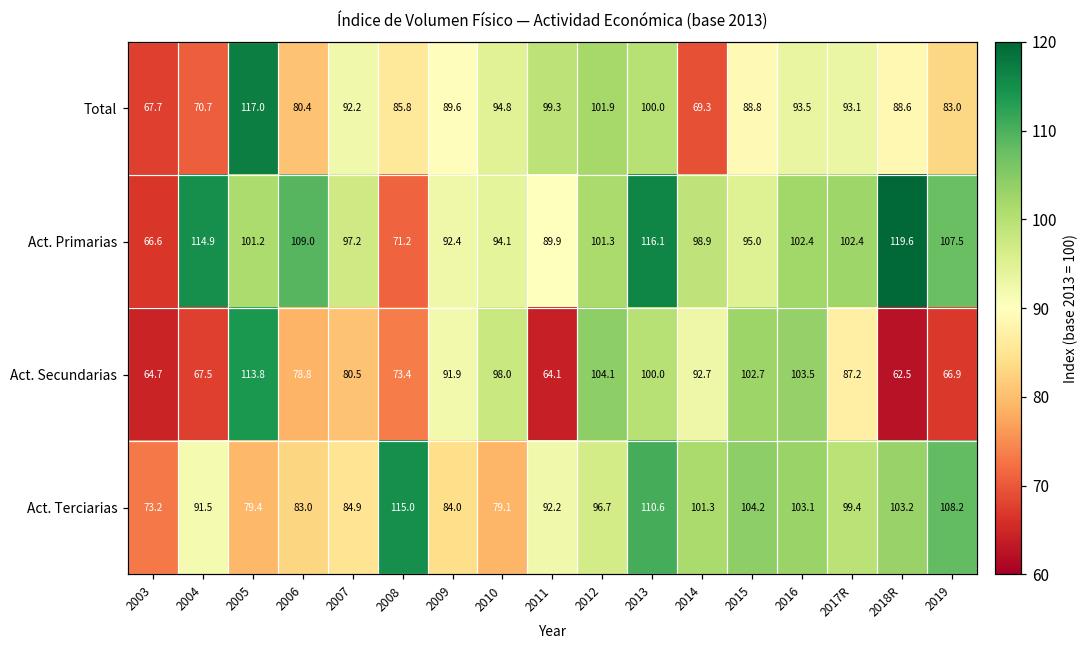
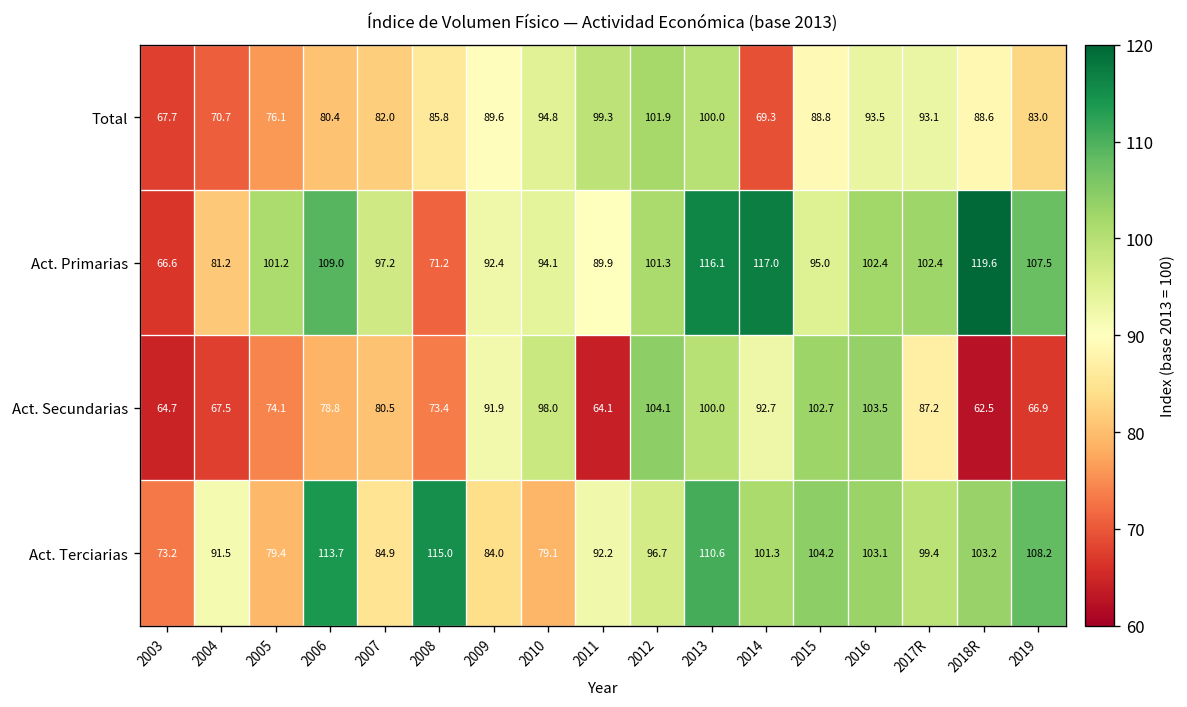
Total, 2005: 117.0 -> 76.1
Total, 2007: 92.2 -> 82.0
Act. Primarias, 2004: 114.9 -> 81.2
Act. Primarias, 2014: 98.9 -> 117.0
Act. Secundarias, 2005: 113.8 -> 74.1
Act. Terciarias, 2006: 83.0 -> 113.7
